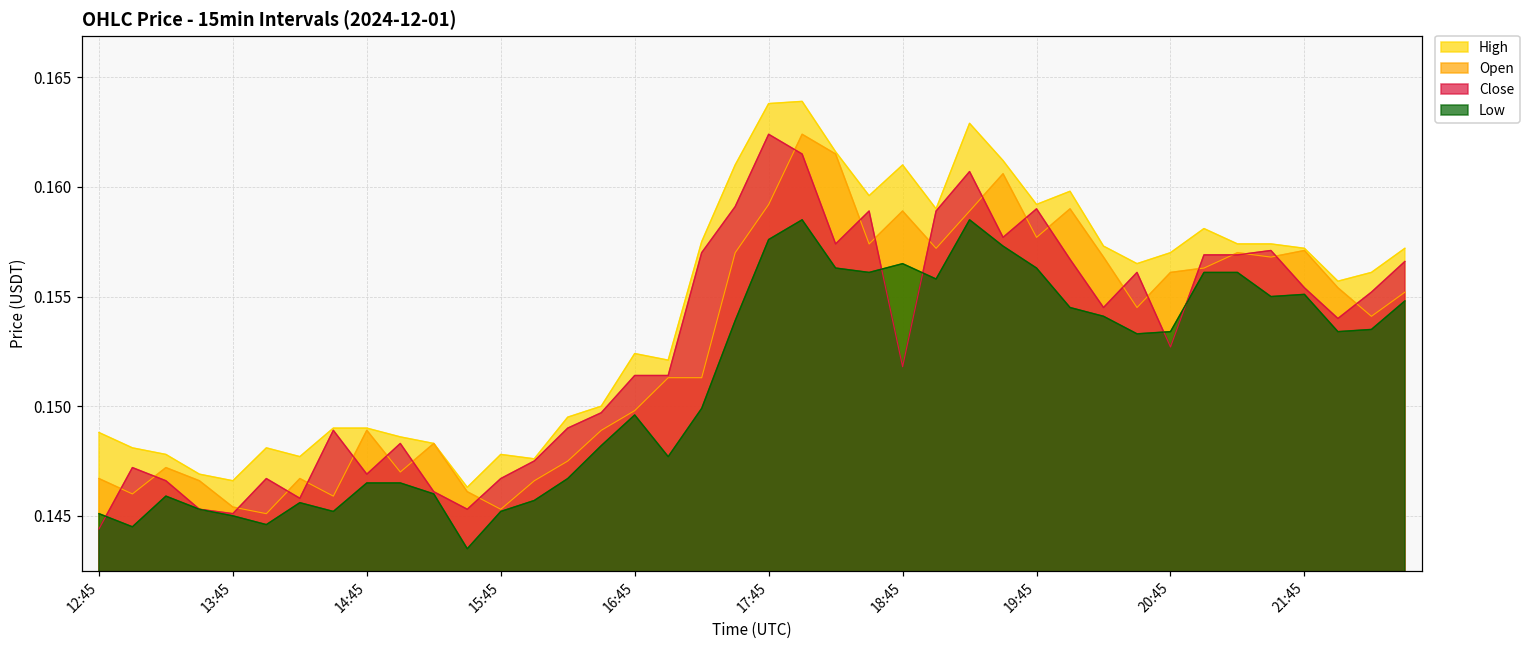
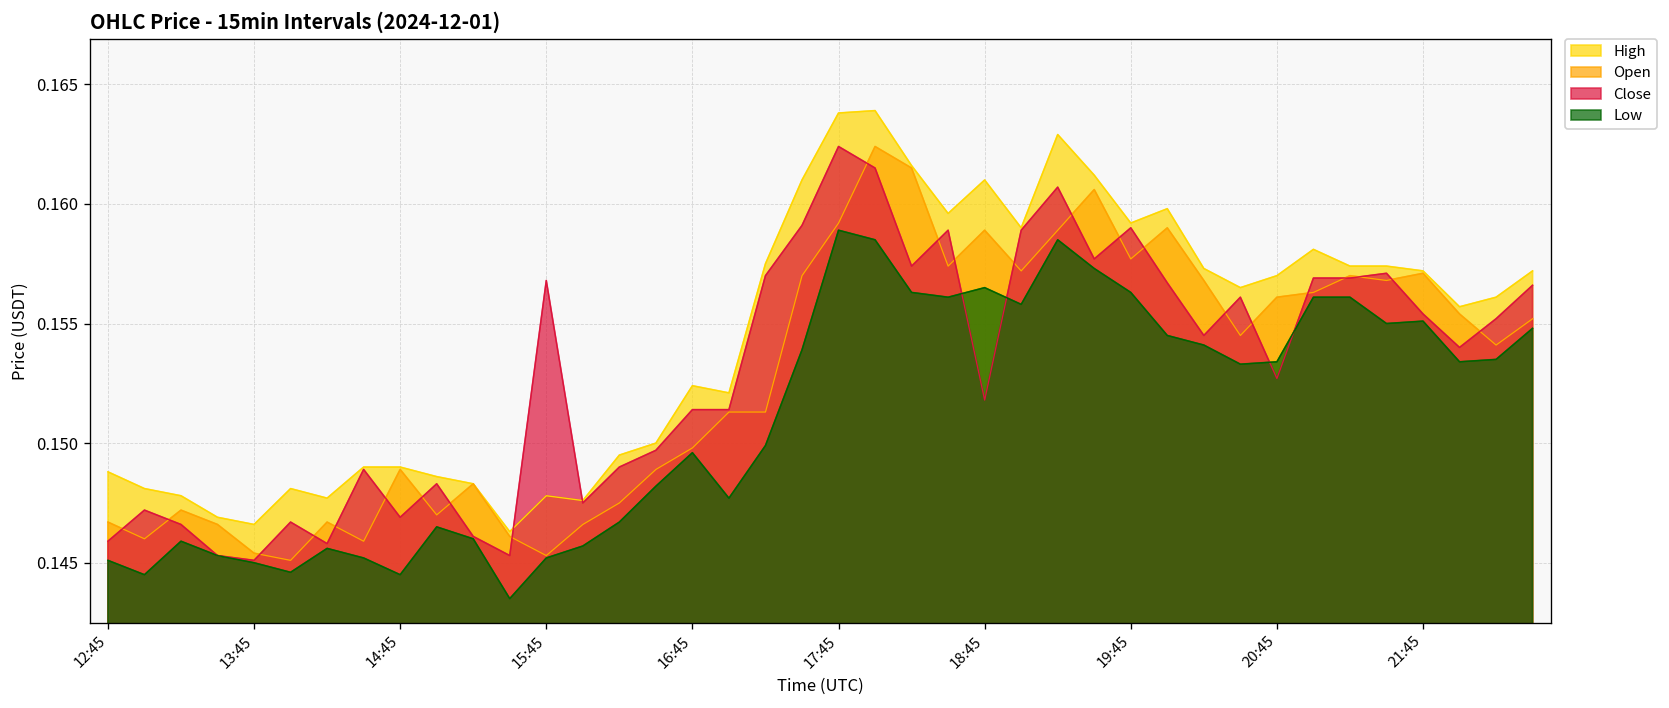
Close, 12:45: 0.1444 -> 0.1459
Low, 14:45: 0.1465 -> 0.1445
Close, 15:45: 0.1467 -> 0.1568
Low, 17:45: 0.1576 -> 0.1589
